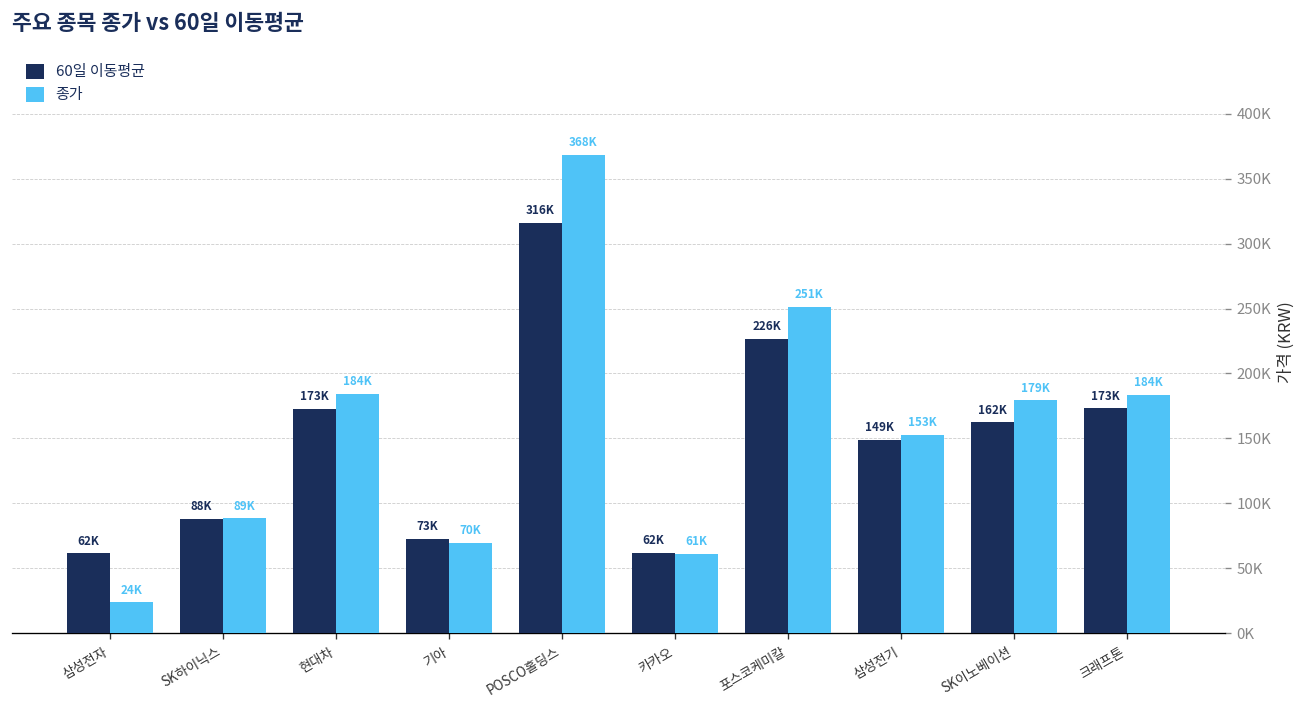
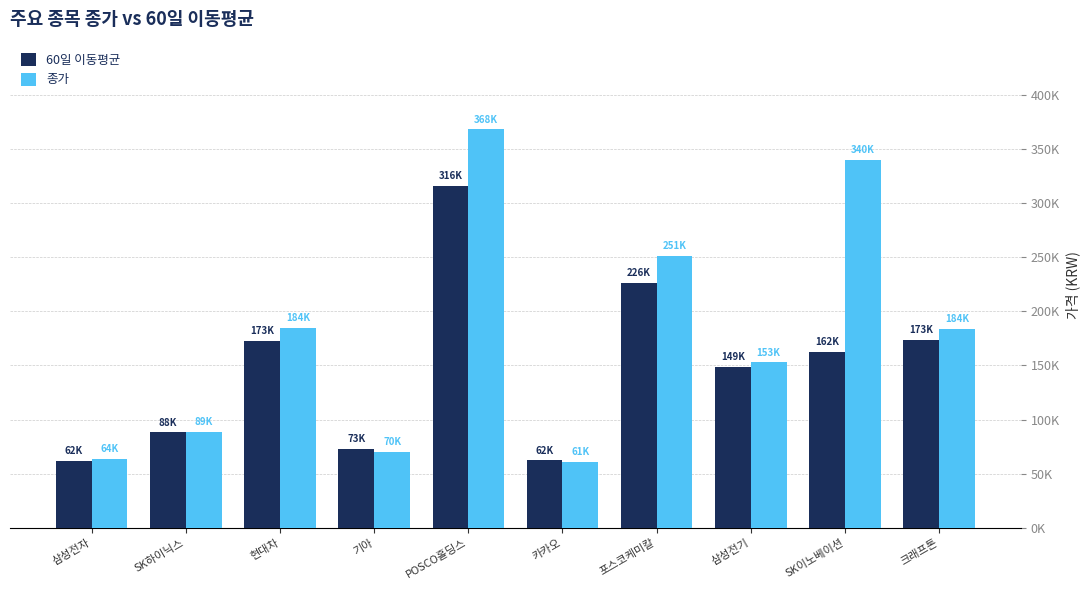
종가, 삼성전자: 24K -> 64K
종가, SK이노베이션: 179K -> 340K
